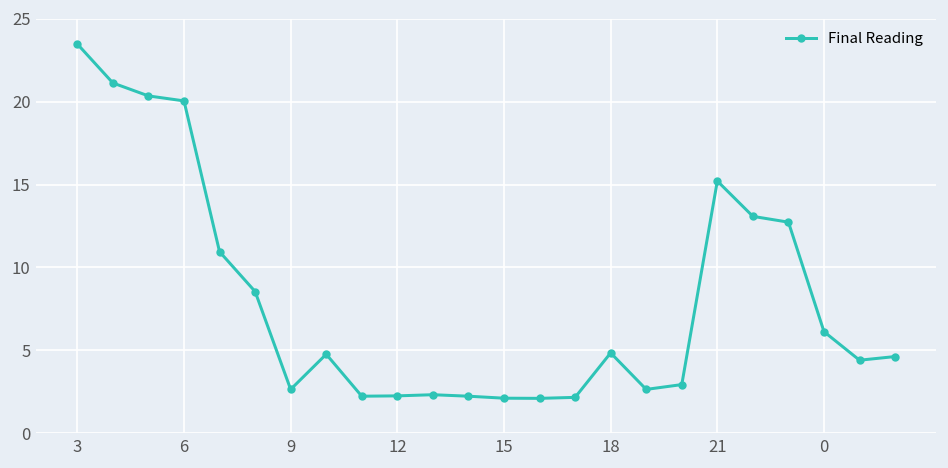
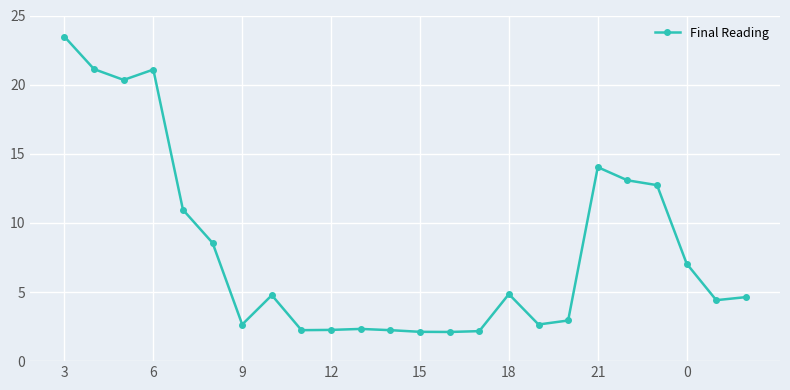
6: 20.0 -> 21.1
21: 15.2 -> 14.0
0: 6.1 -> 7.1
